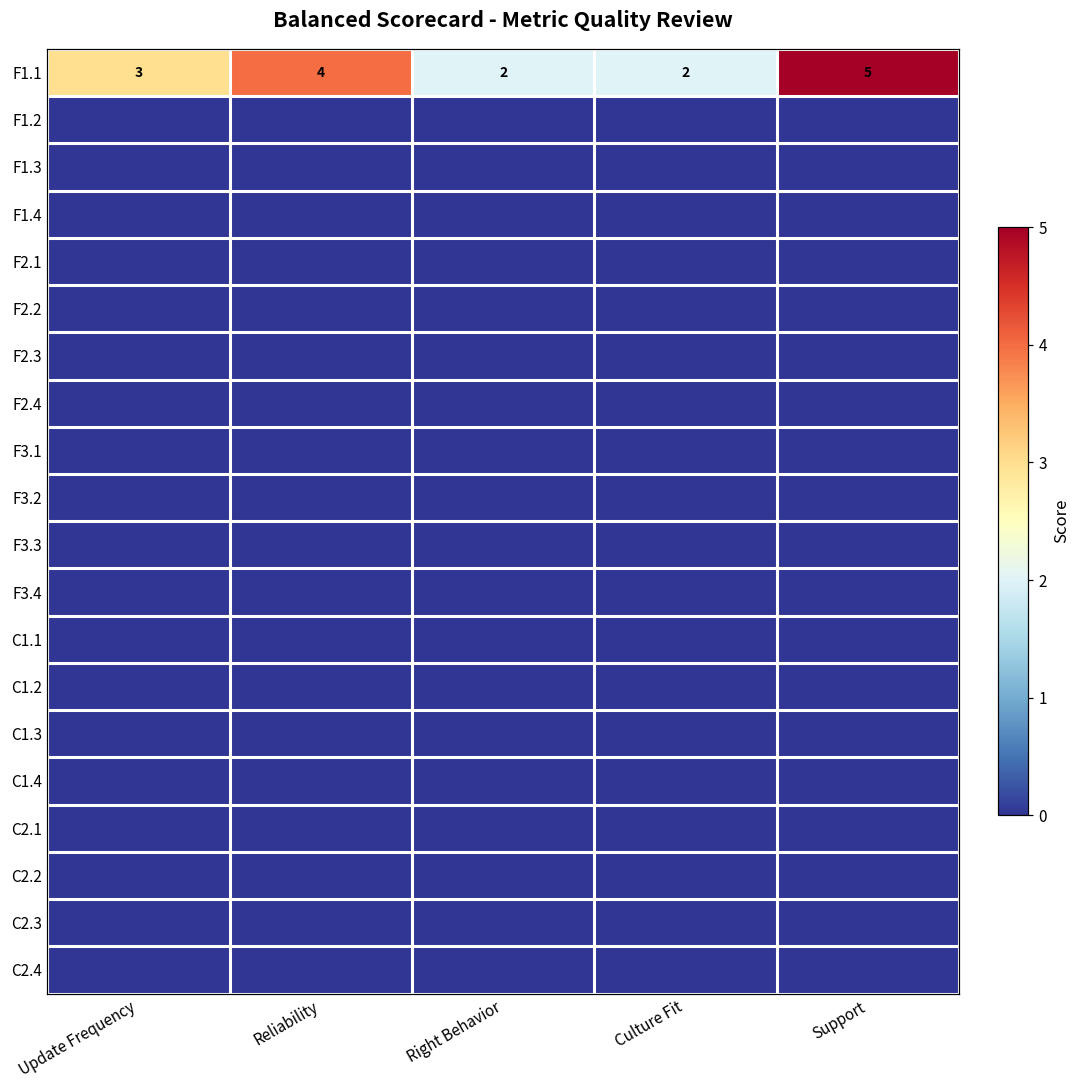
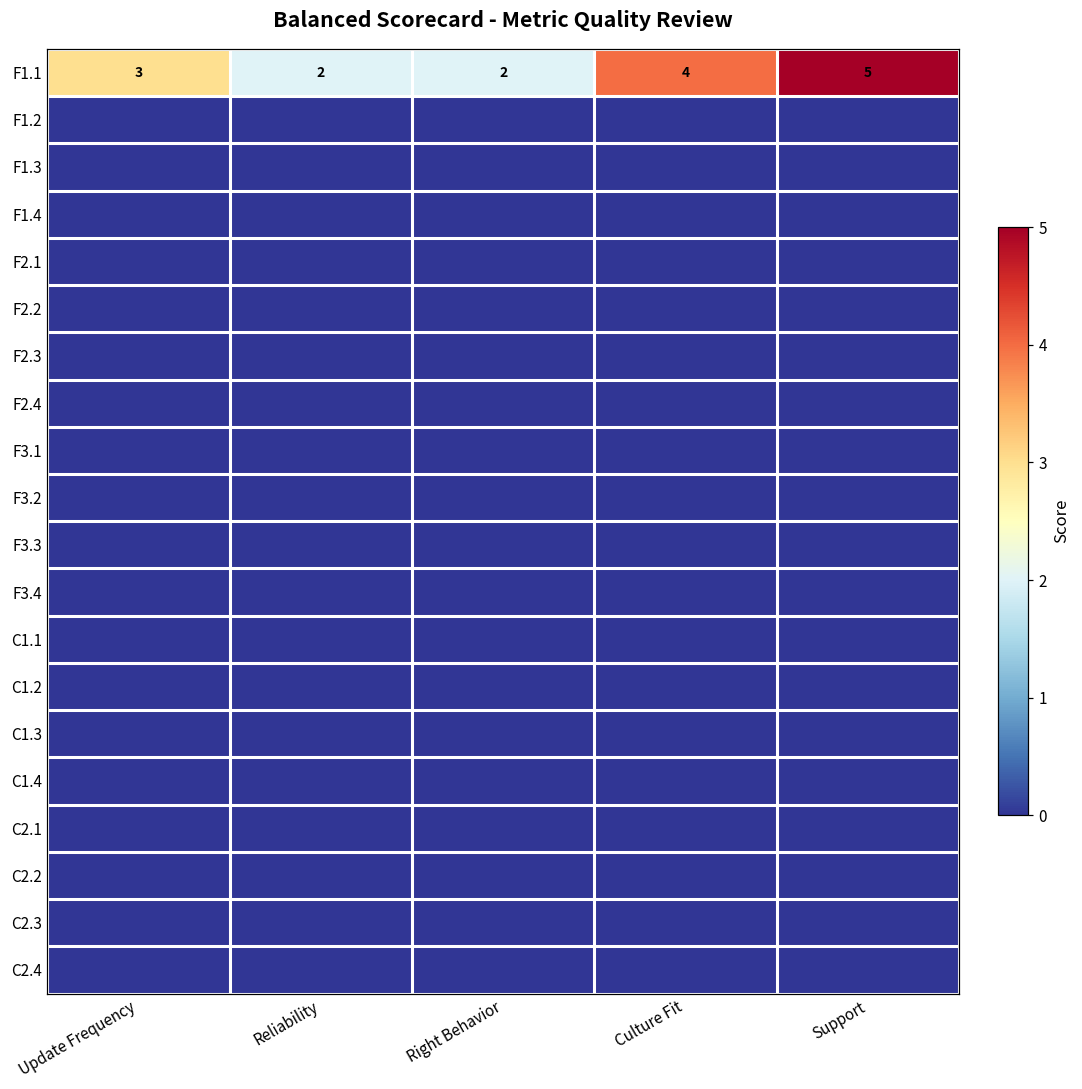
F1.1, Reliability: 4 -> 2
F1.1, Culture Fit: 2 -> 4
